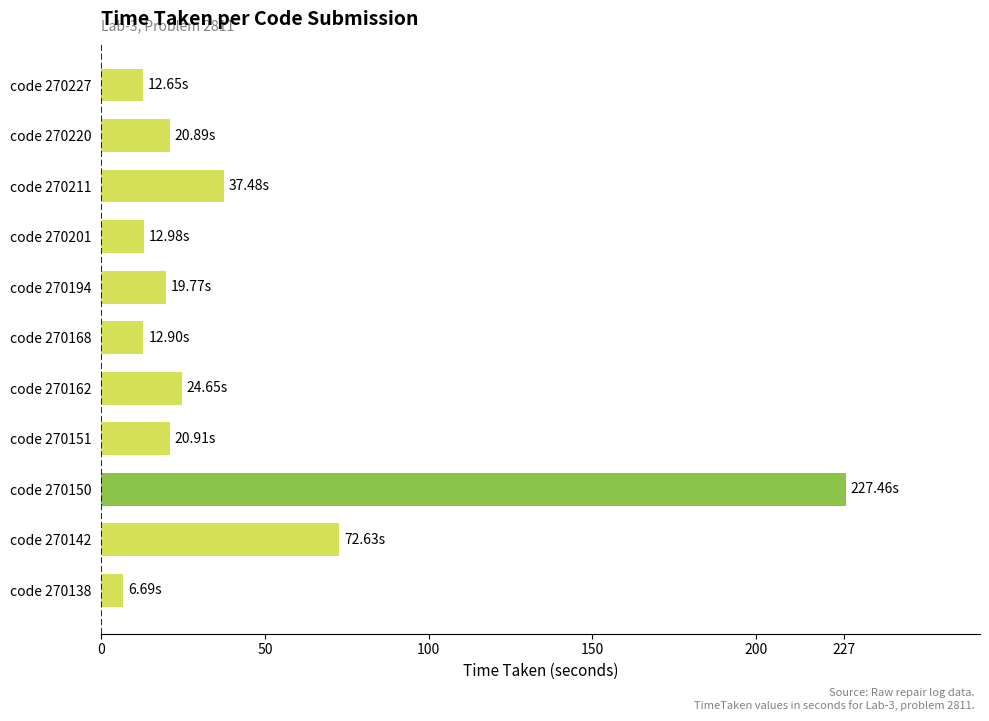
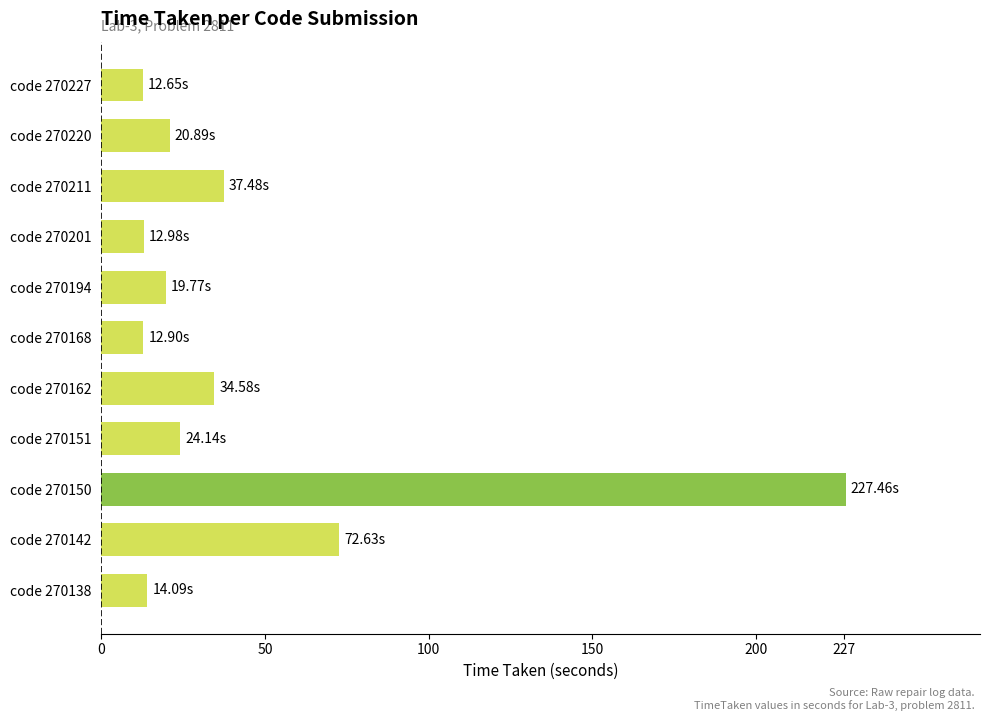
code 270162: 24.65s -> 34.58s
code 270151: 20.91s -> 24.14s
code 270138: 6.69s -> 14.09s
